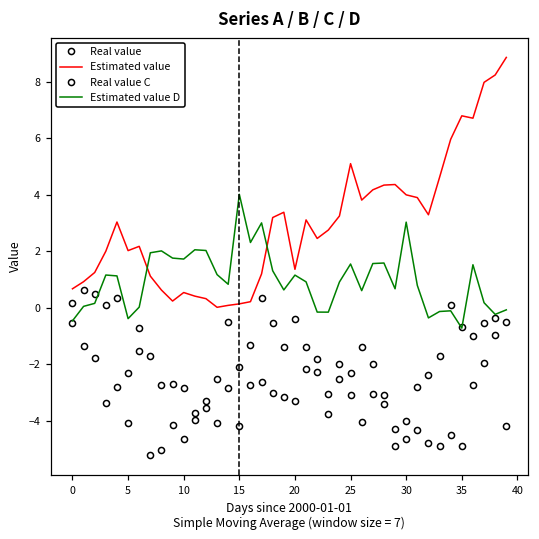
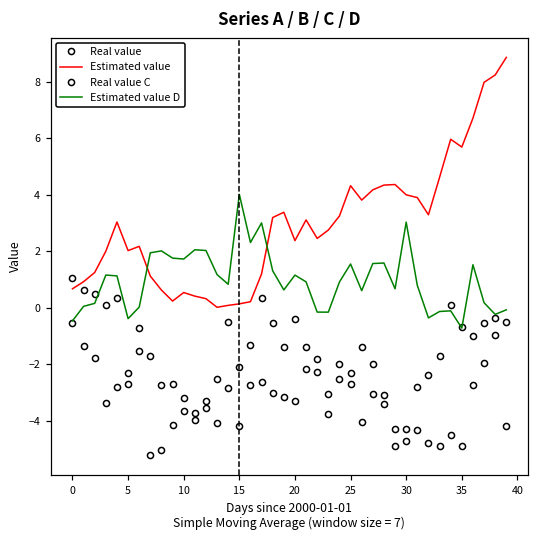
Real value, 0: 0.2 -> 1.1
Real value, 5: -4.1 -> -2.7
Real value, 10: -2.8 -> -3.2
Real value C, 10: -4.6 -> -3.6
Estimated value, 20: 1.4 -> 2.4
Real value, 25: -3.1 -> -2.7
Estimated value, 25: 5.1 -> 4.3
Real value, 30: -4.7 -> -4.3
Real value C, 30: -4.0 -> -4.7
Estimated value, 35: 6.8 -> 5.7
